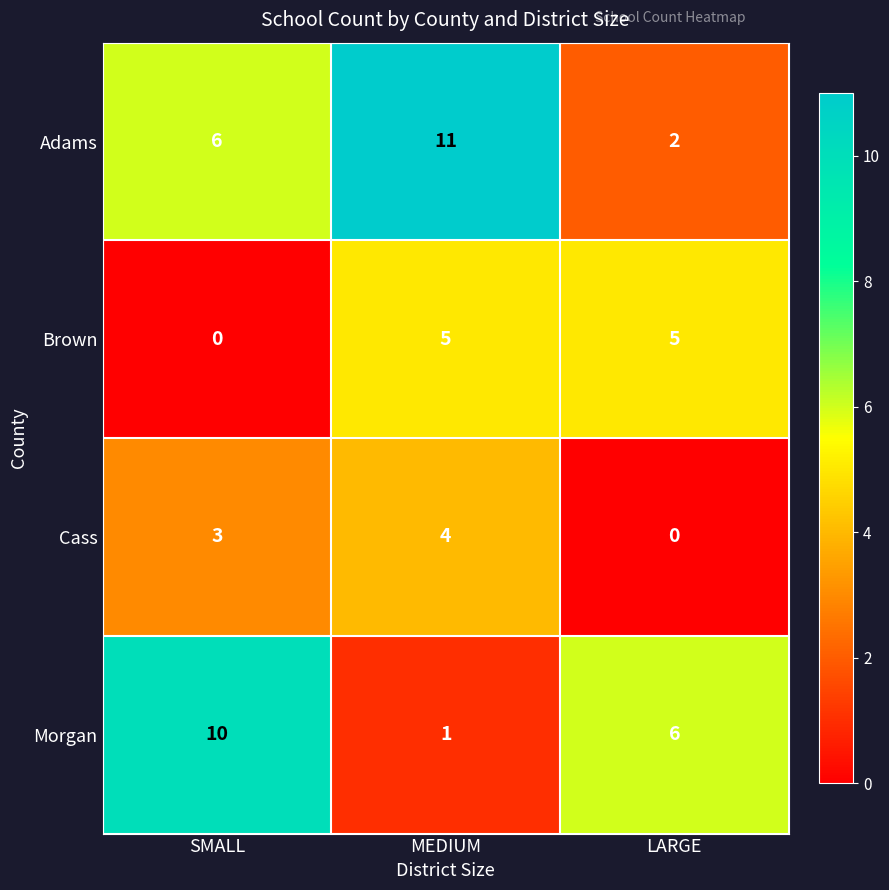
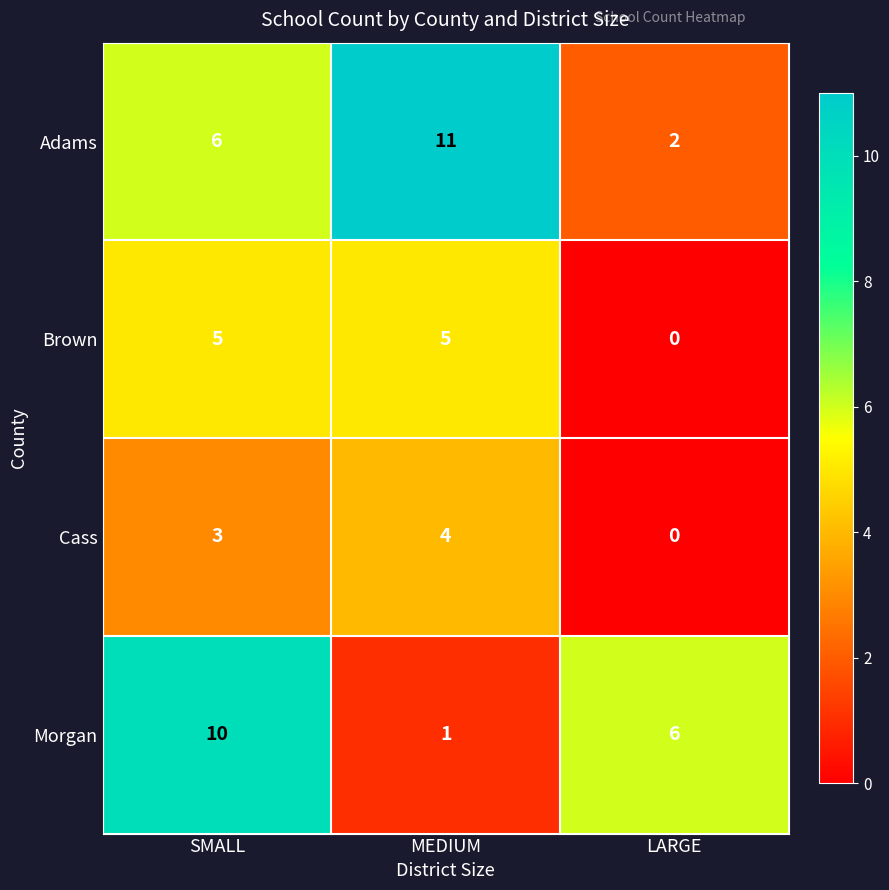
Brown, SMALL: 0 -> 5
Brown, LARGE: 5 -> 0
